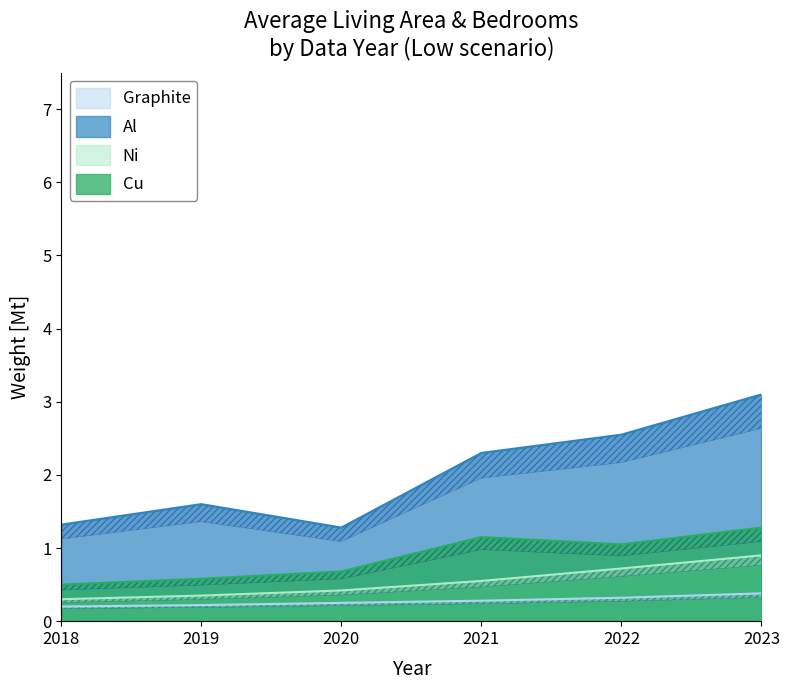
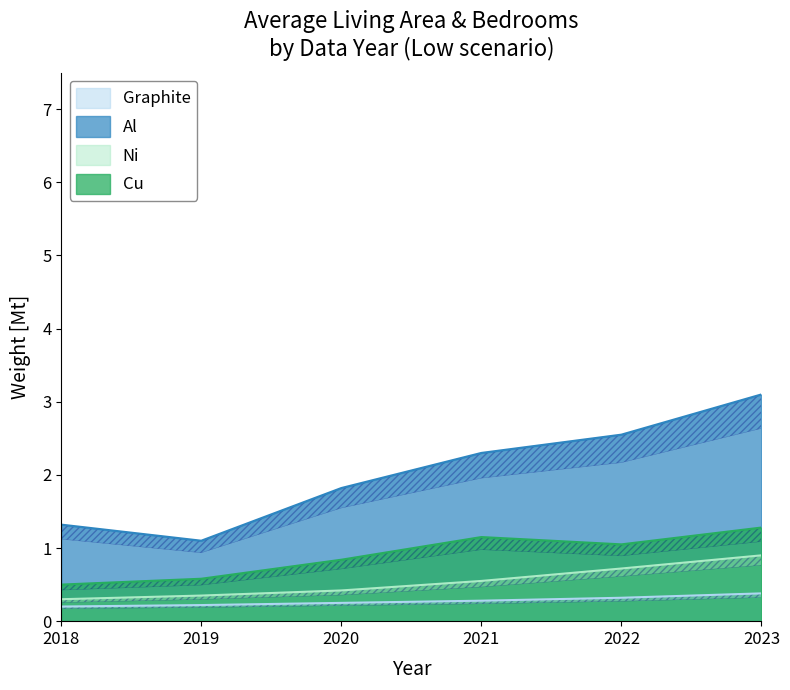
Al, 2019: 1.6 -> 1.1
Al, 2020: 1.3 -> 1.8
Cu, 2020: 0.7 -> 0.8
